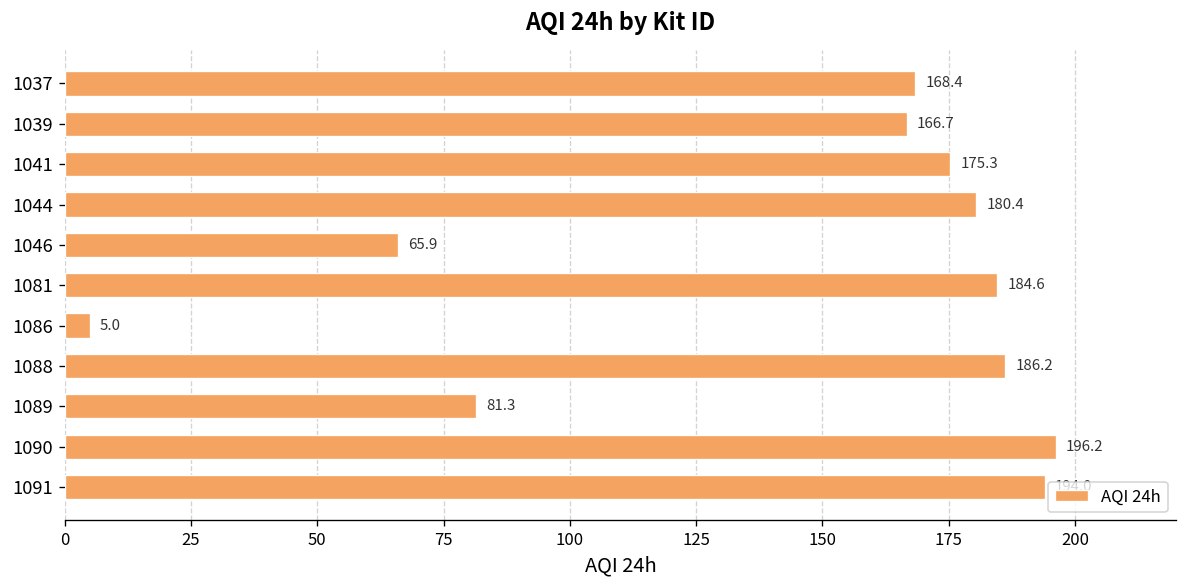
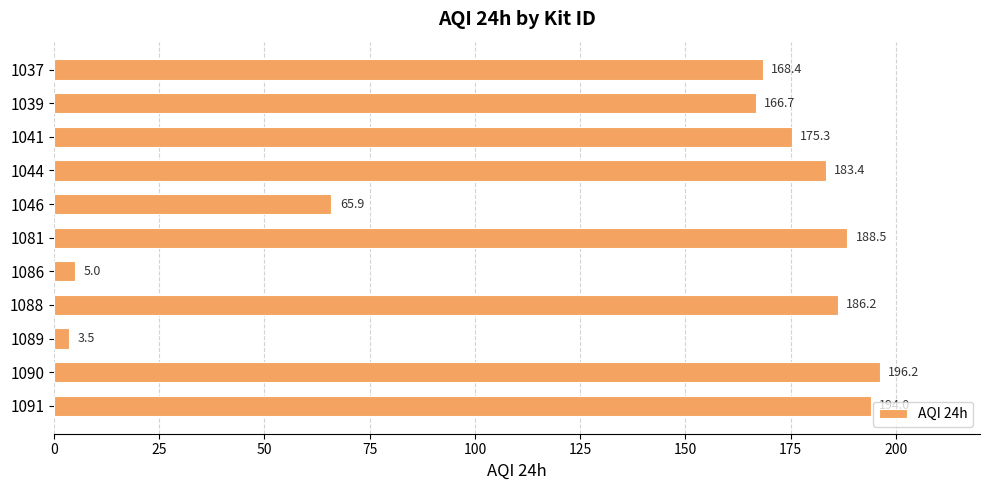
1044: 180.4 -> 183.4
1081: 184.6 -> 188.5
1089: 81.3 -> 3.5
